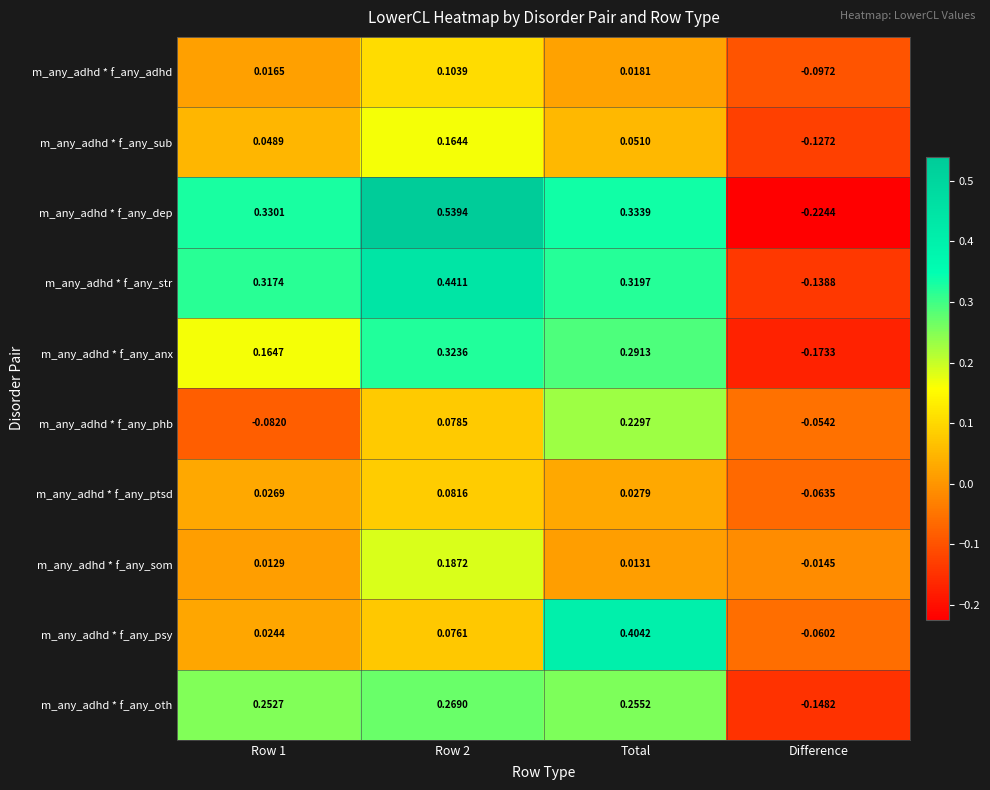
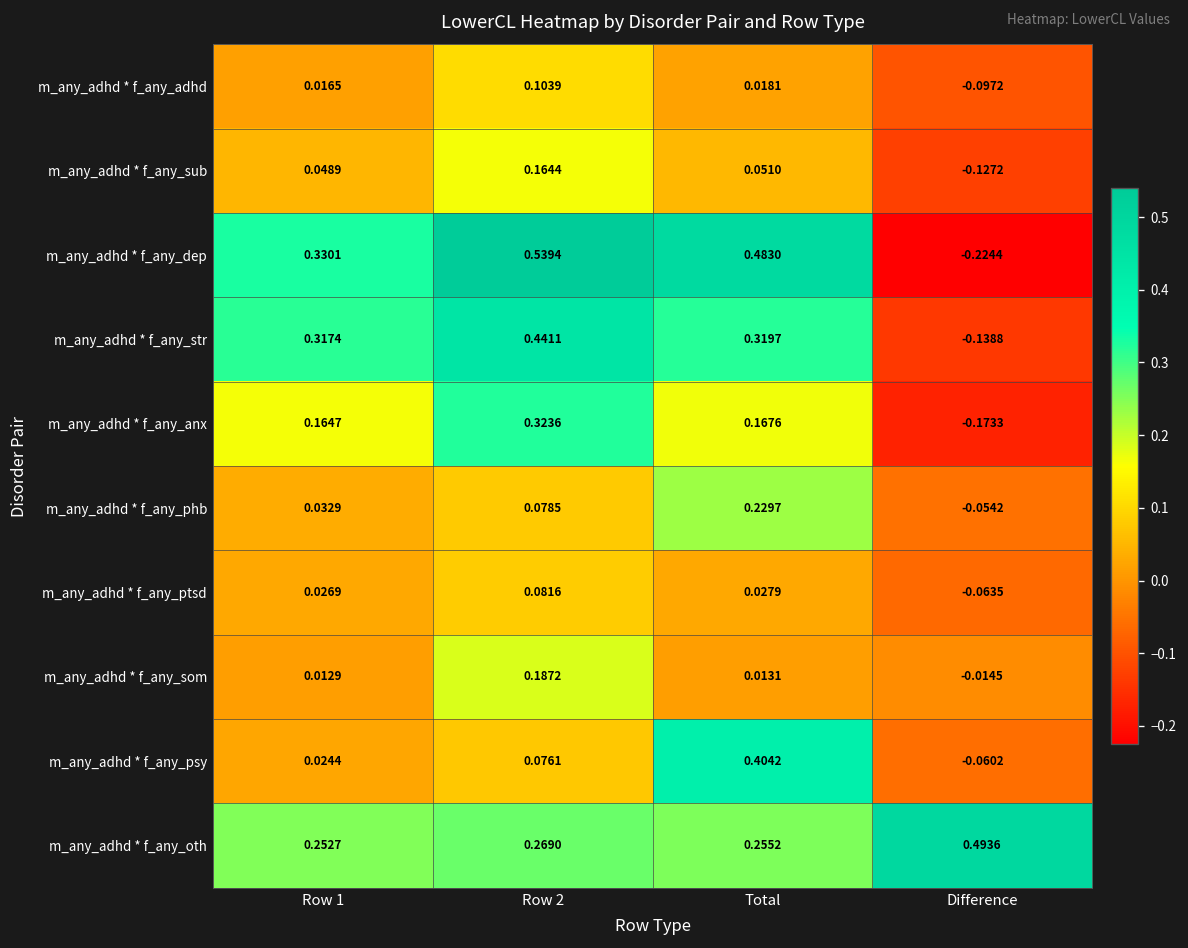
m_any_adhd * f_any_dep, Total: 0.3339 -> 0.4830
m_any_adhd * f_any_anx, Total: 0.2913 -> 0.1676
m_any_adhd * f_any_phb, Row 1: -0.0820 -> 0.0329
m_any_adhd * f_any_oth, Difference: -0.1482 -> 0.4936
